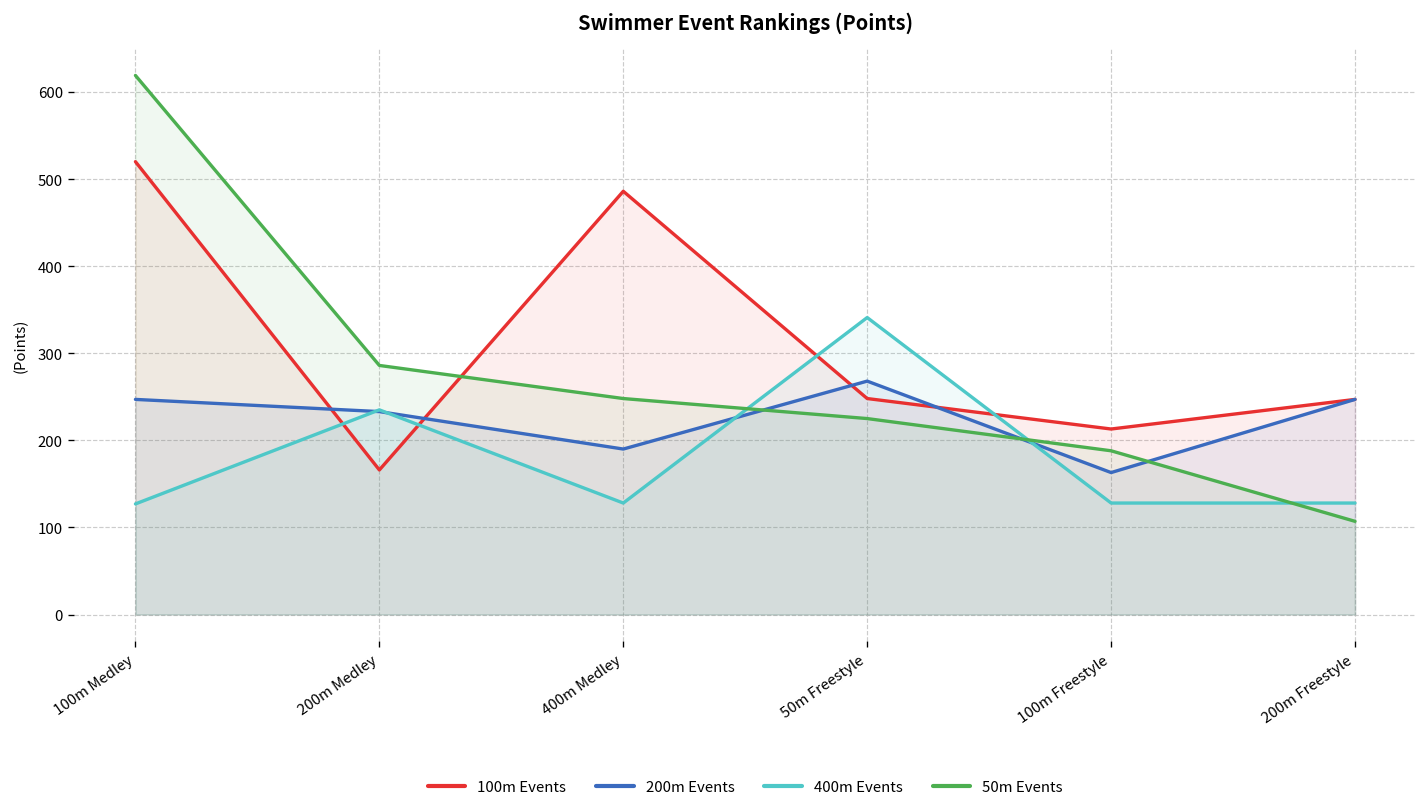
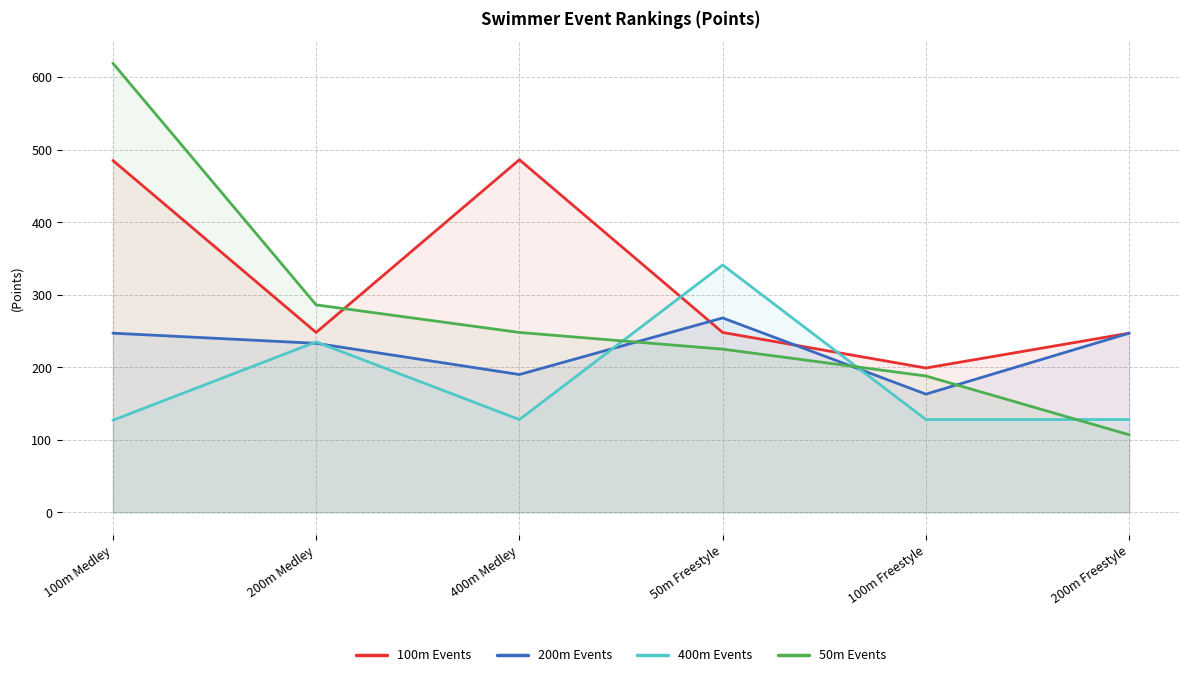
100m Events, 100m Medley: 520 -> 490
100m Events, 200m Medley: 170 -> 250
100m Events, 100m Freestyle: 210 -> 200
